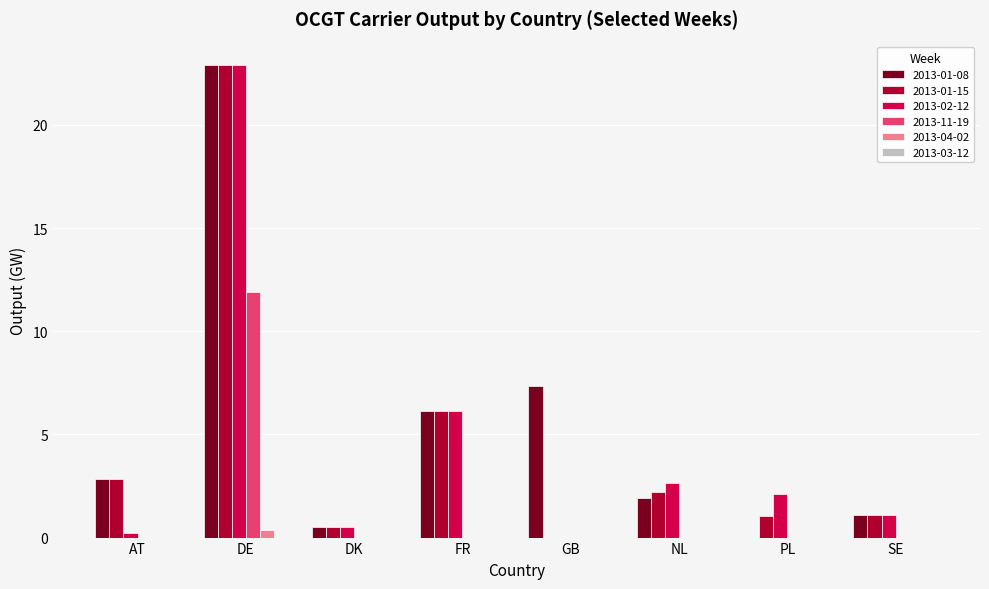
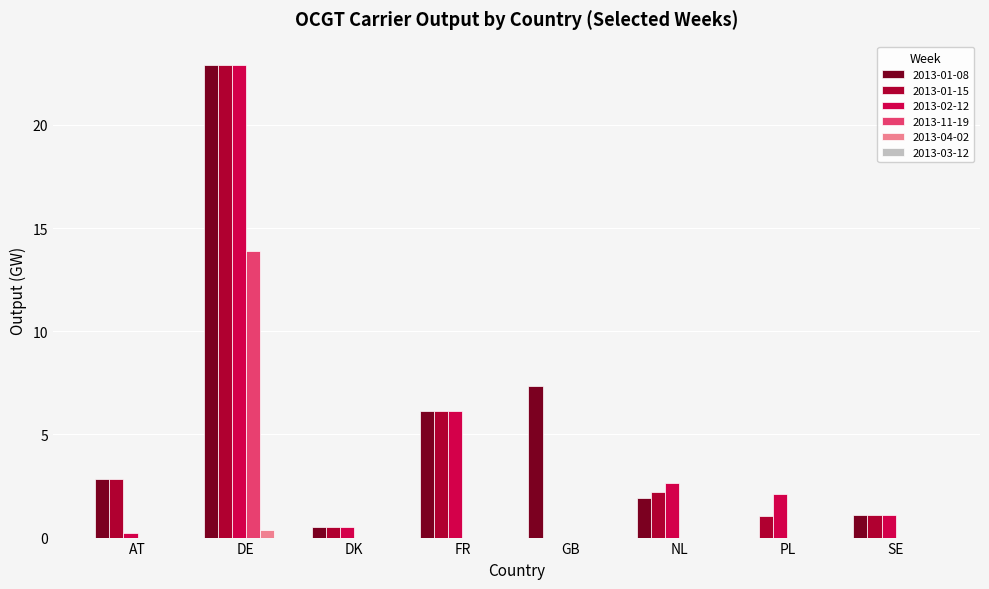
2013-11-19, DE: 11.9 -> 13.9
